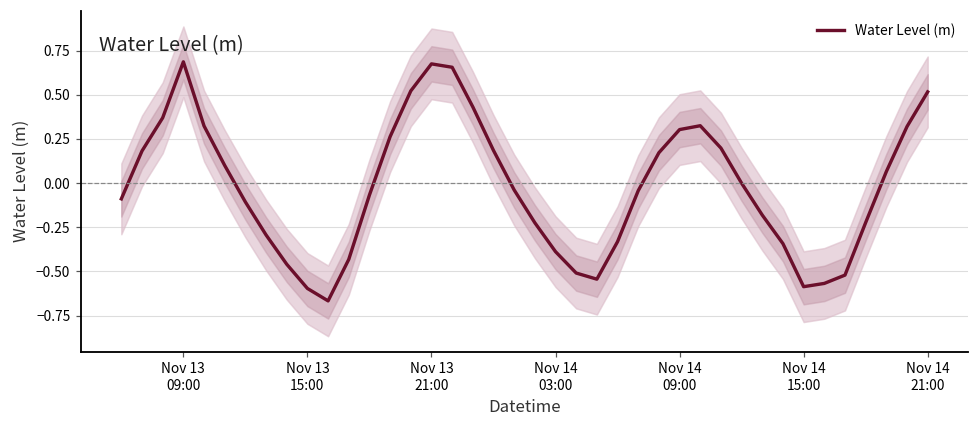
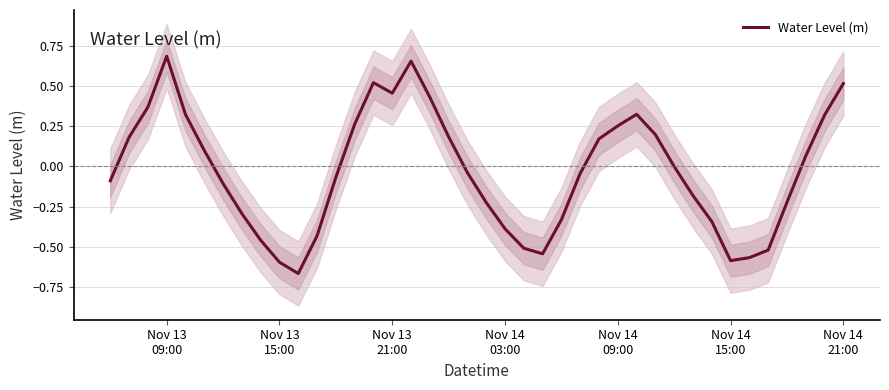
Water Level (m), Nov 13 21:00: 0.67 -> 0.46
Water Level (m), Nov 14 09:00: 0.30 -> 0.25
